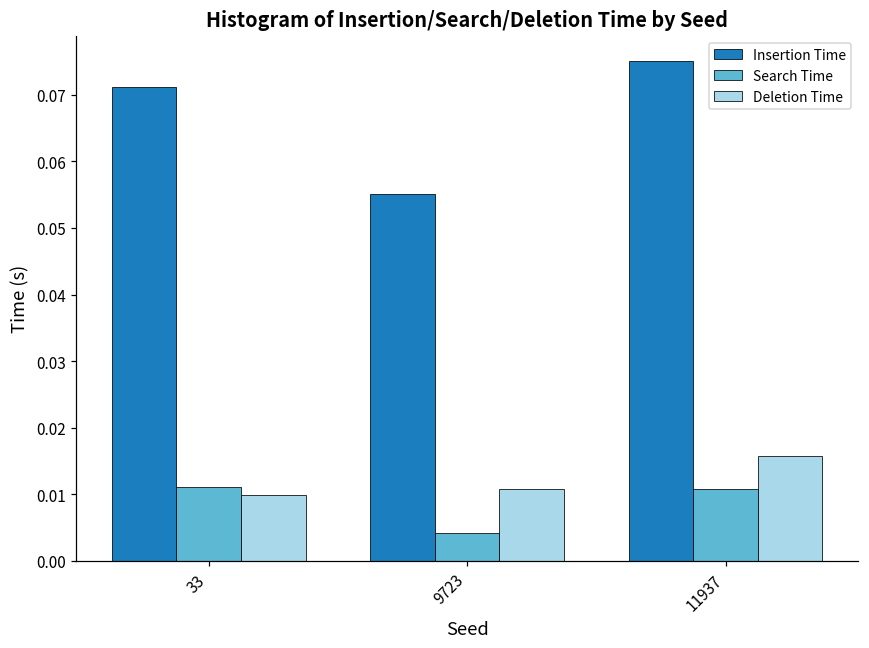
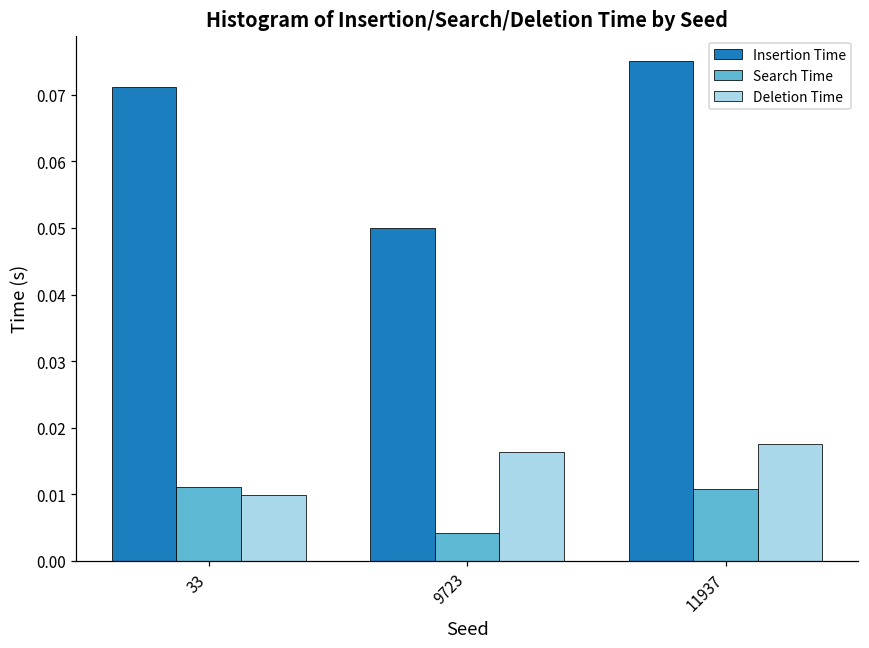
Insertion Time, 9723: 0.055 -> 0.050
Deletion Time, 9723: 0.011 -> 0.016
Deletion Time, 11937: 0.016 -> 0.018
